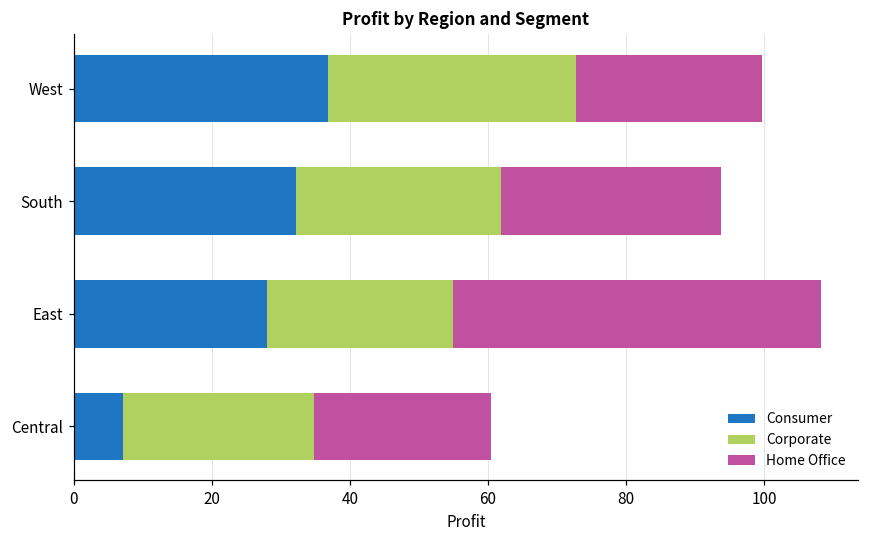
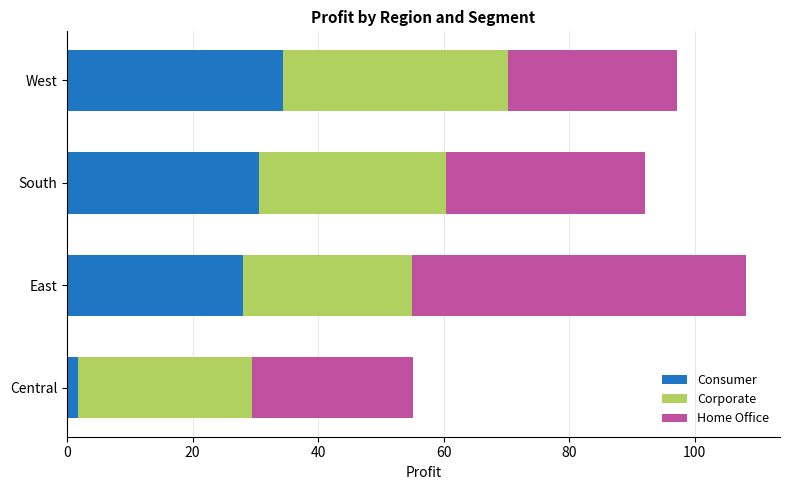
Consumer, West: 37 -> 34
Consumer, South: 32 -> 31
Consumer, Central: 7 -> 2
